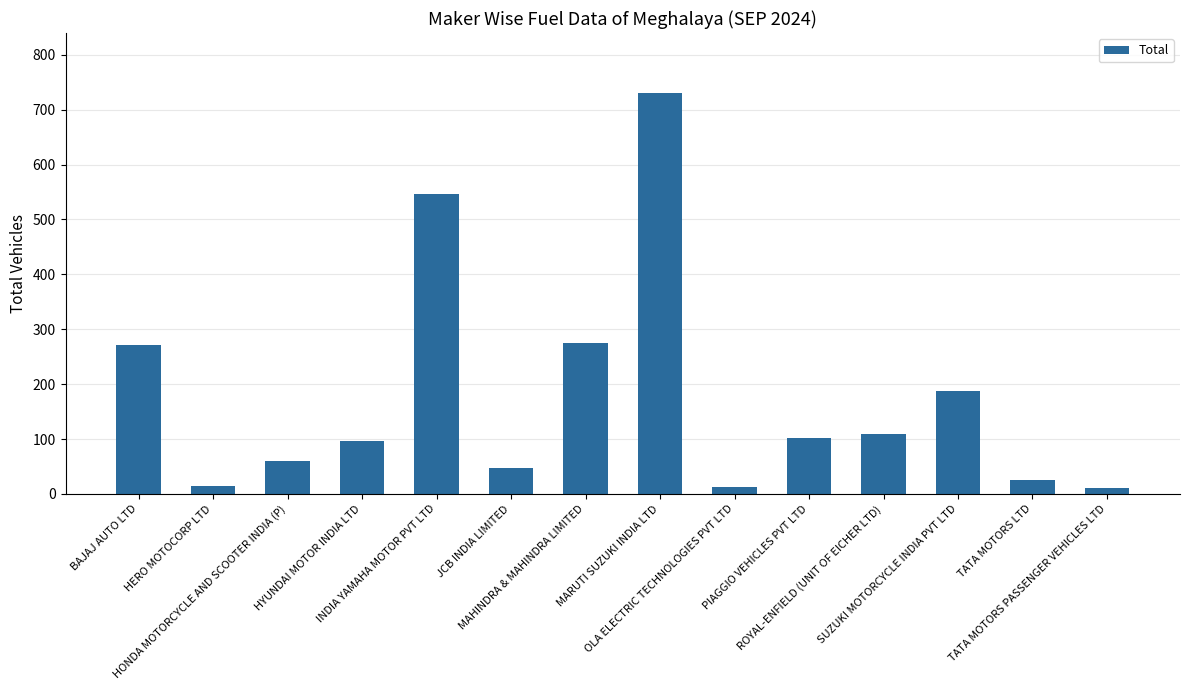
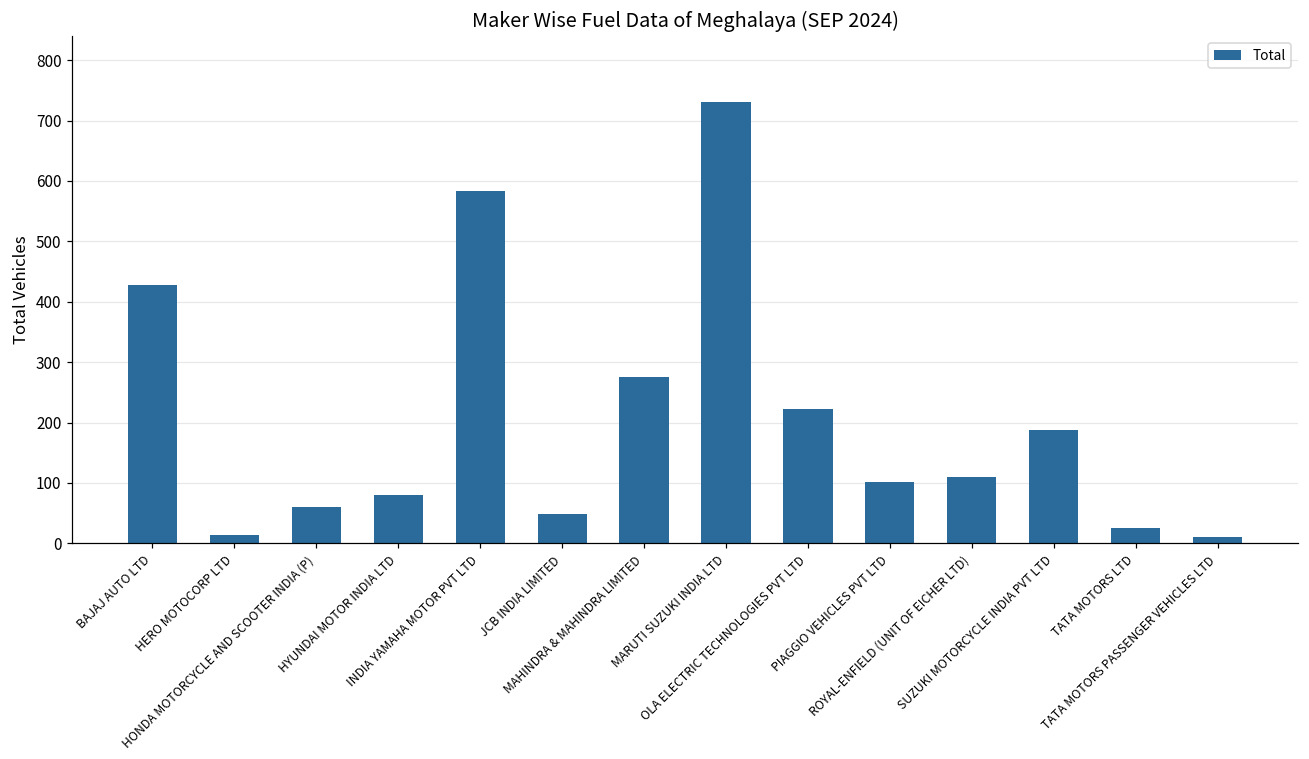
BAJAJ AUTO LTD: 270 -> 430
HYUNDAI MOTOR INDIA LTD: 100 -> 80
INDIA YAMAHA MOTOR PVT LTD: 550 -> 580
OLA ELECTRIC TECHNOLOGIES PVT LTD: 10 -> 220
